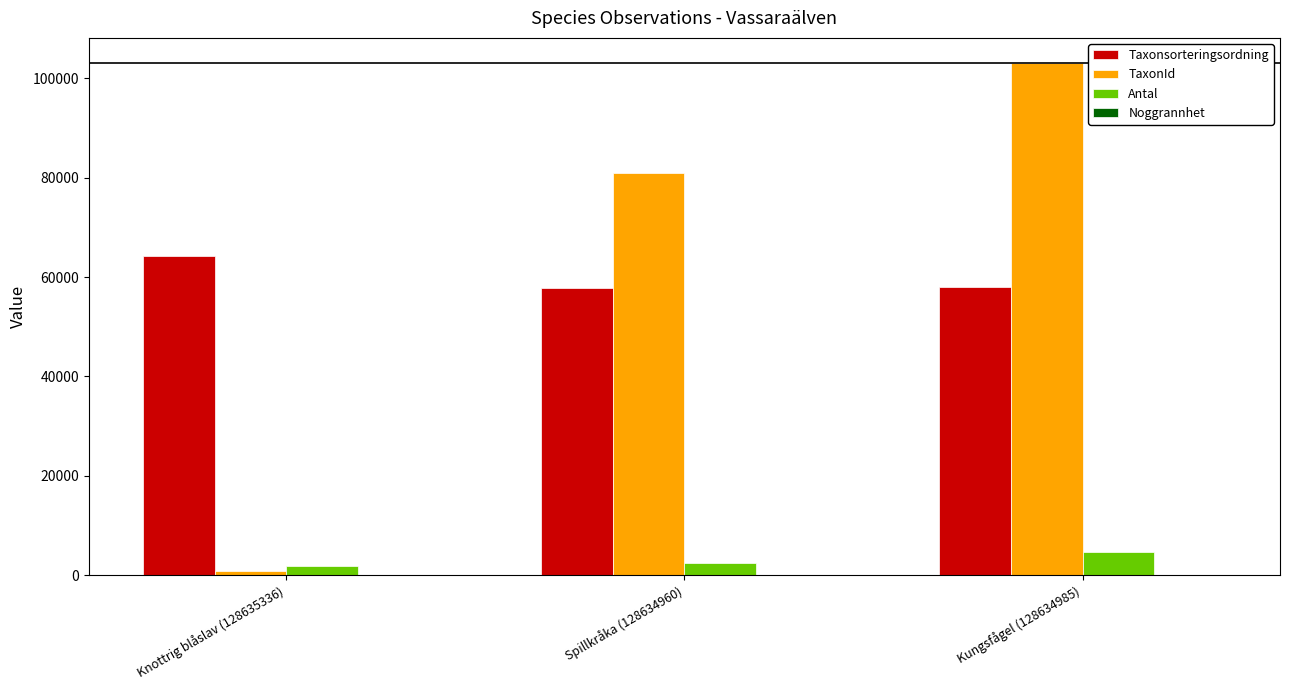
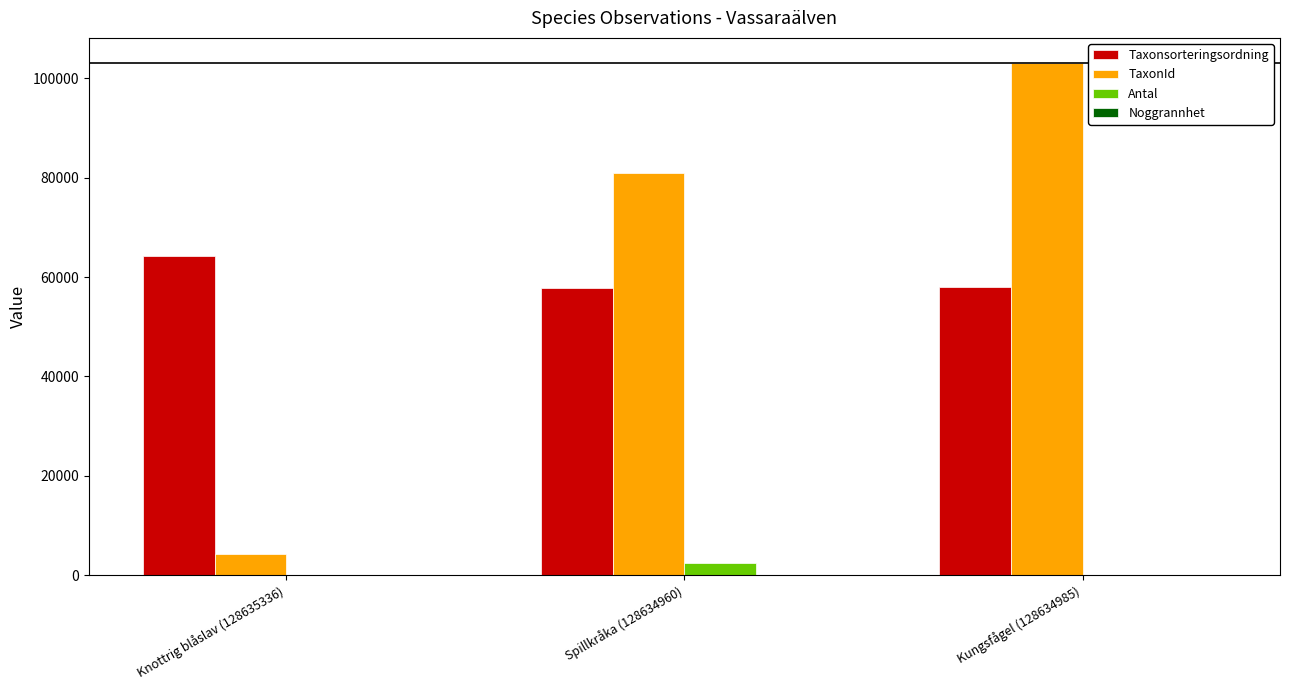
TaxonId, Knottrig blåslav (128635336): 1000 -> 4000
Antal, Knottrig blåslav (128635336): 2000 -> 0
Antal, Kungsfågel (128634985): 5000 -> 0
